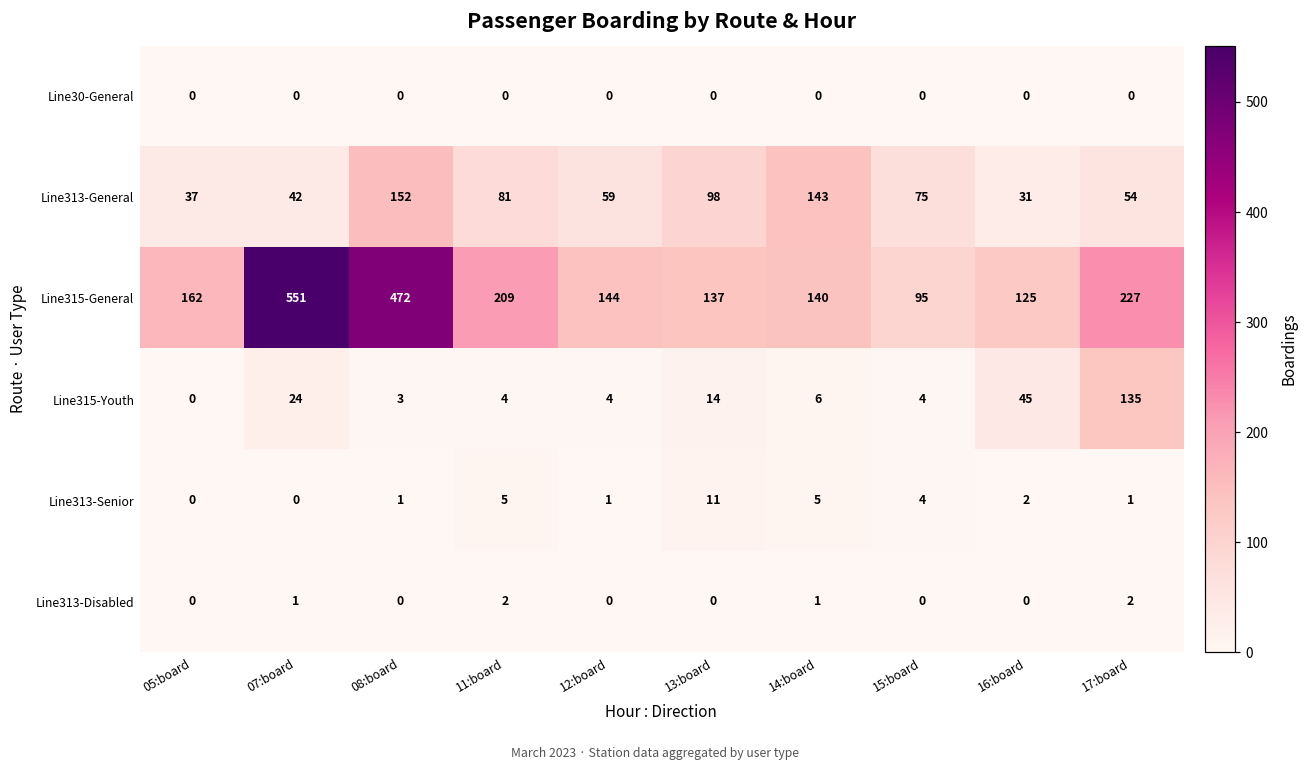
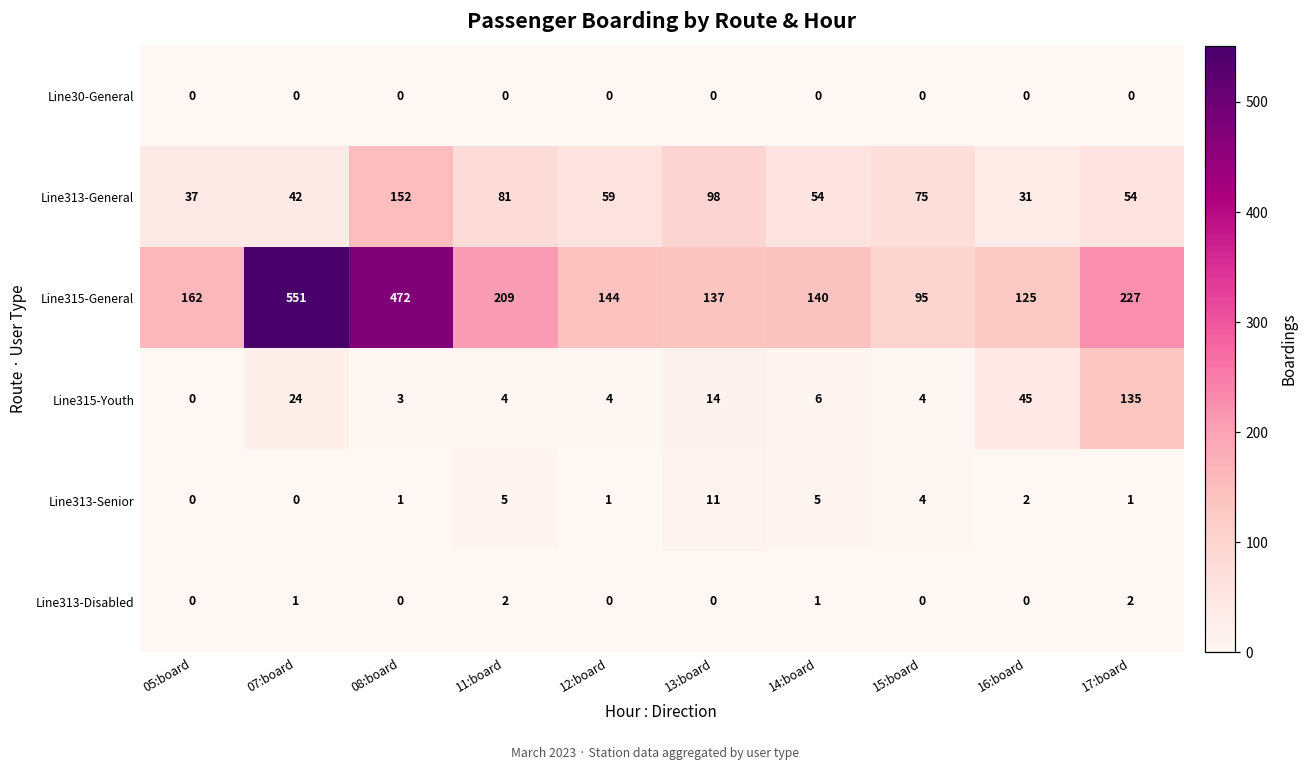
Line313-General, 14:board: 143 -> 54
